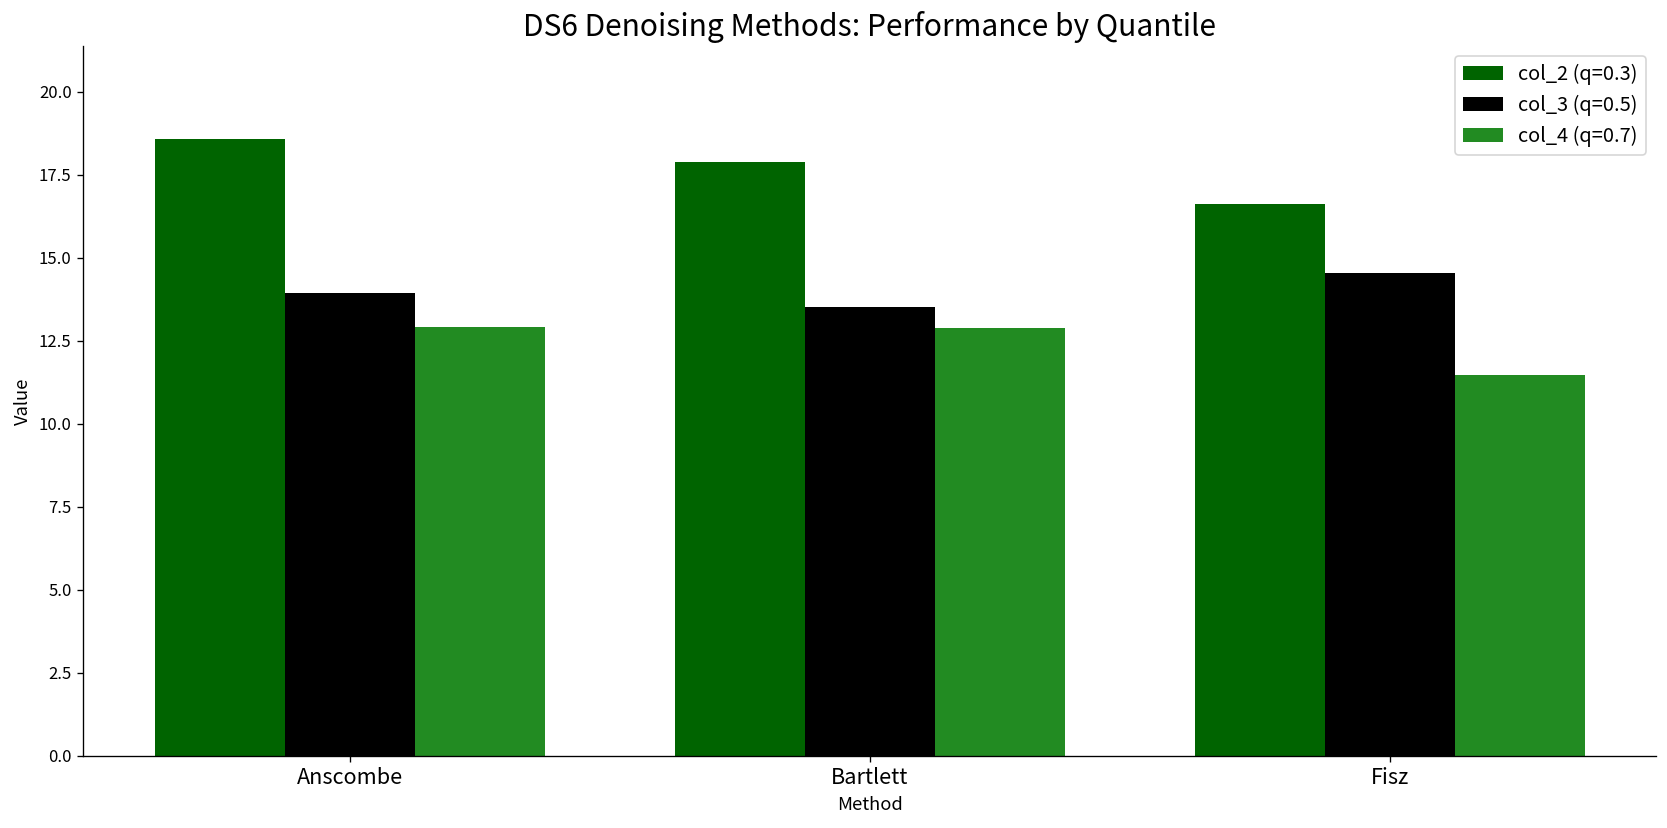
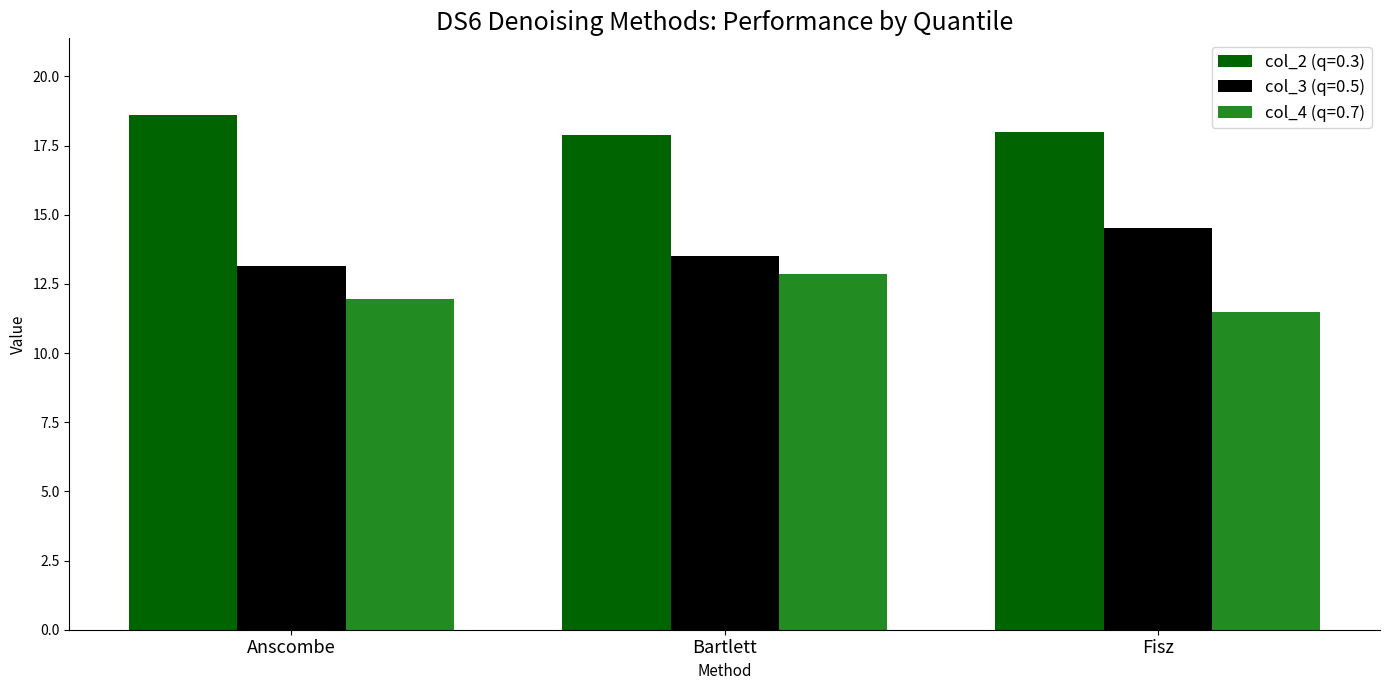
col_3 (q=0.5), Anscombe: 13.9 -> 13.2
col_4 (q=0.7), Anscombe: 12.9 -> 12.0
col_2 (q=0.3), Fisz: 16.6 -> 18.0
